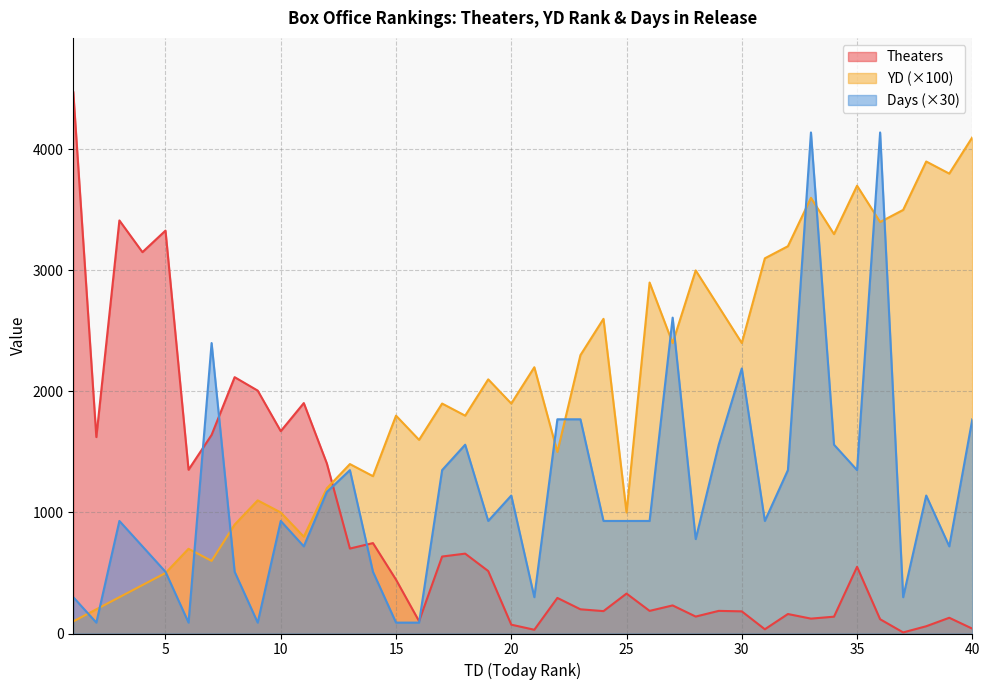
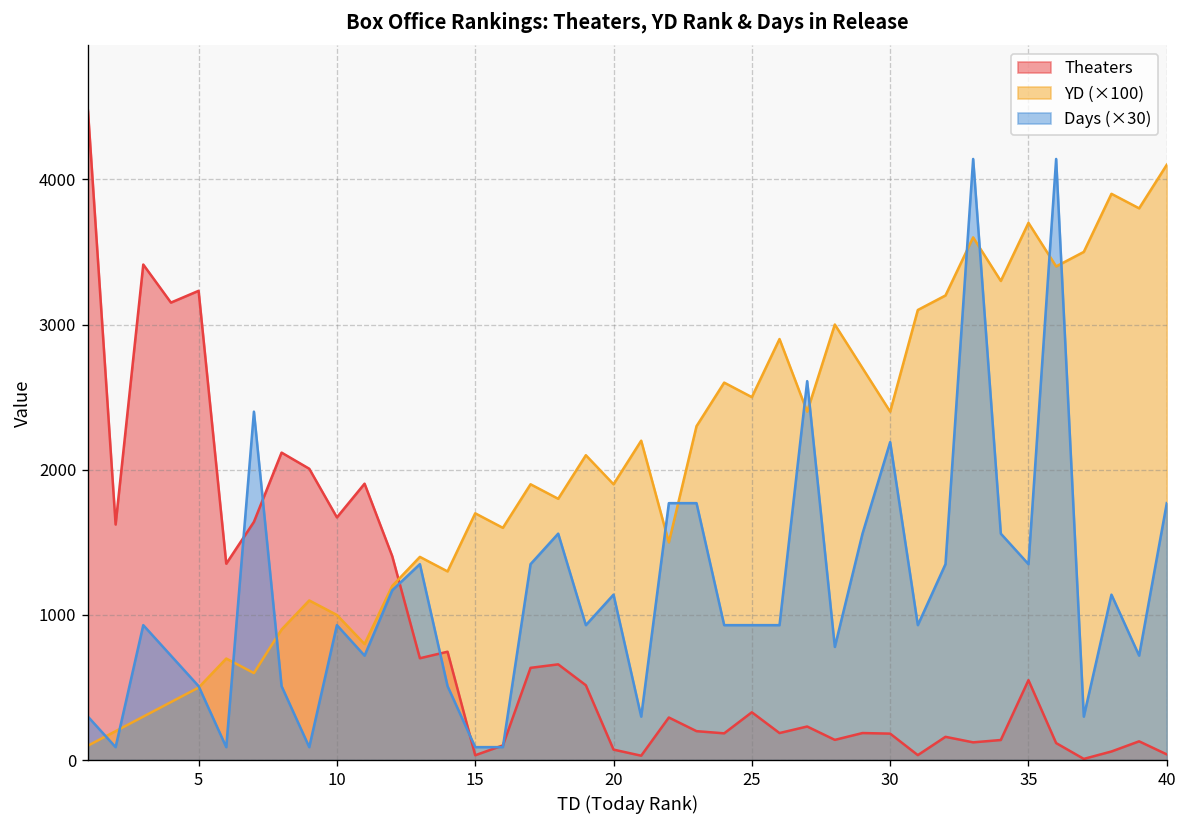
Theaters, 5: 3330 -> 3230
Theaters, 15: 450 -> 30
YD (×100), 15: 1800 -> 1700
YD (×100), 25: 1000 -> 2500
